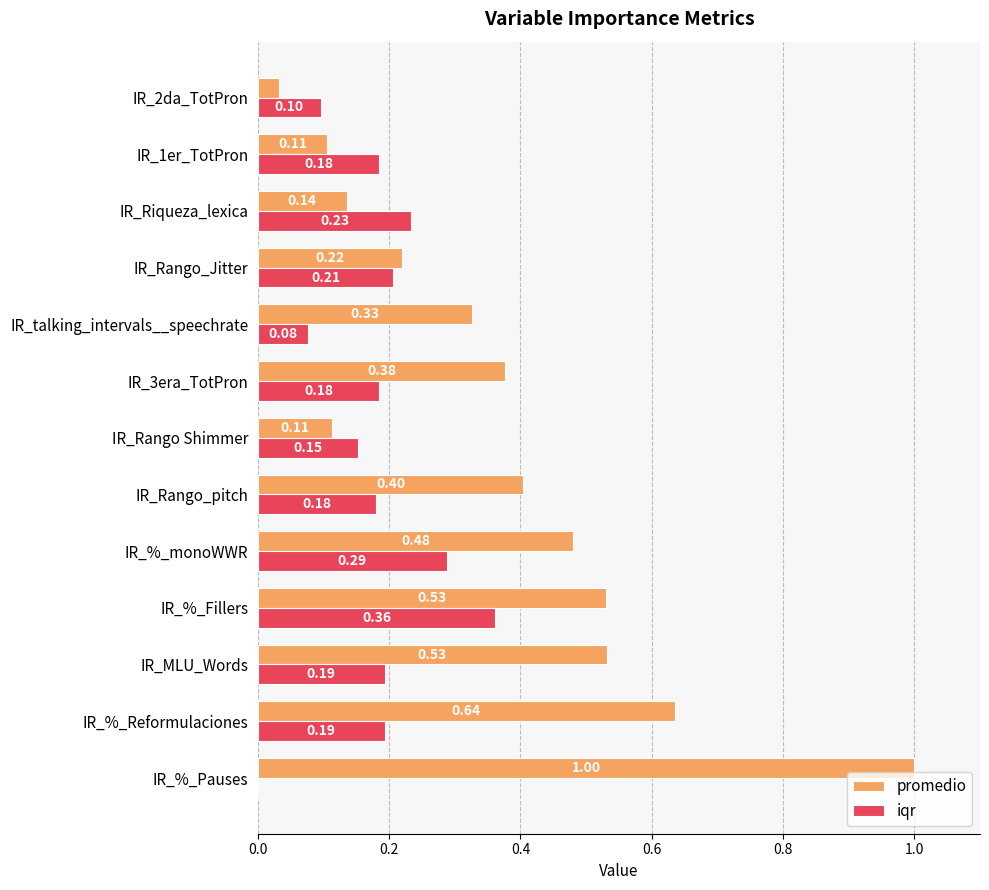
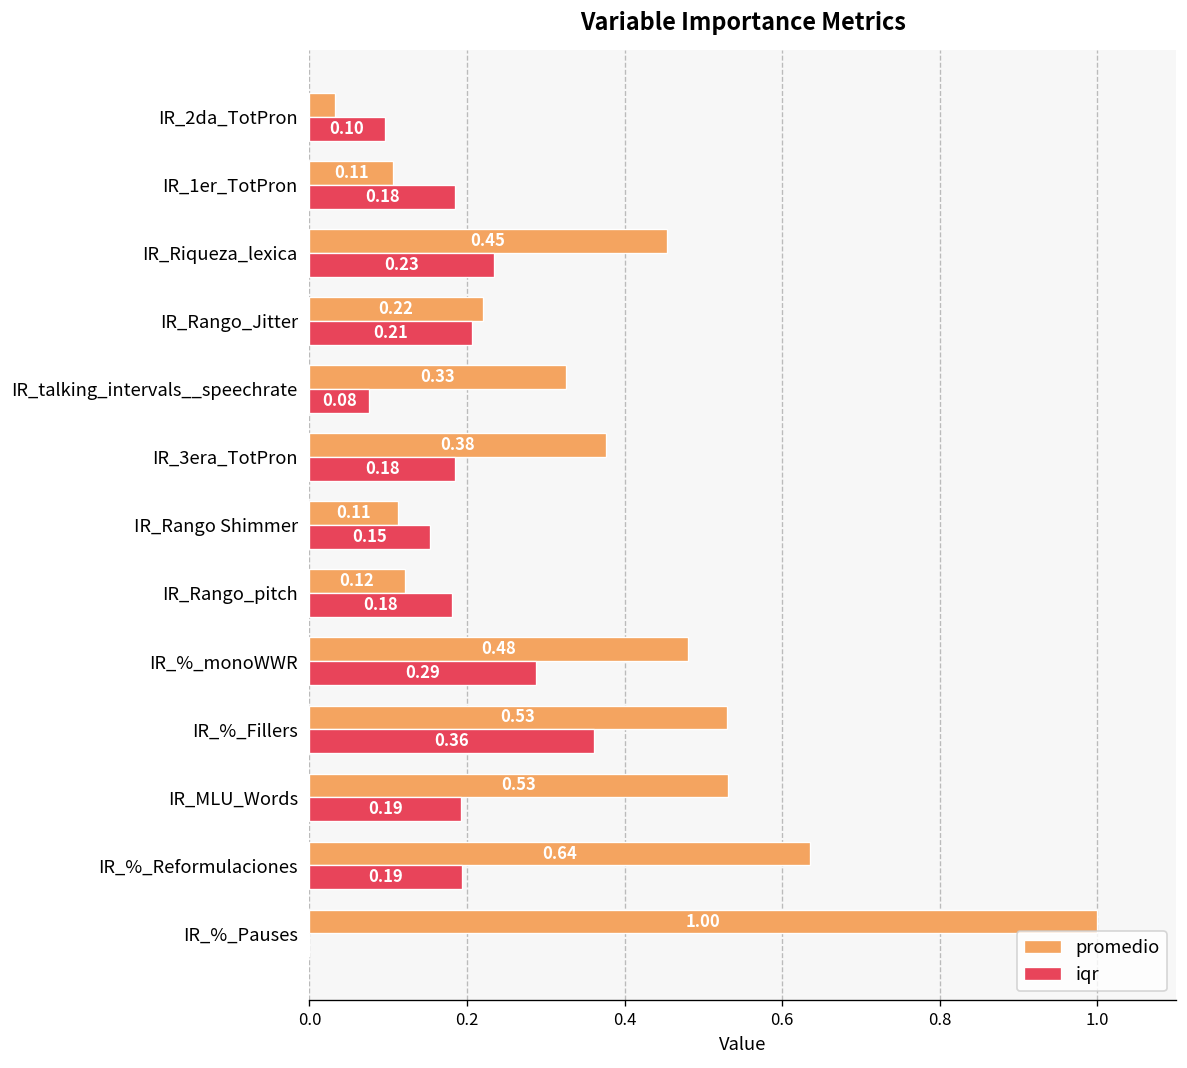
promedio, IR_Riqueza_lexica: 0.14 -> 0.45
promedio, IR_Rango_pitch: 0.40 -> 0.12
